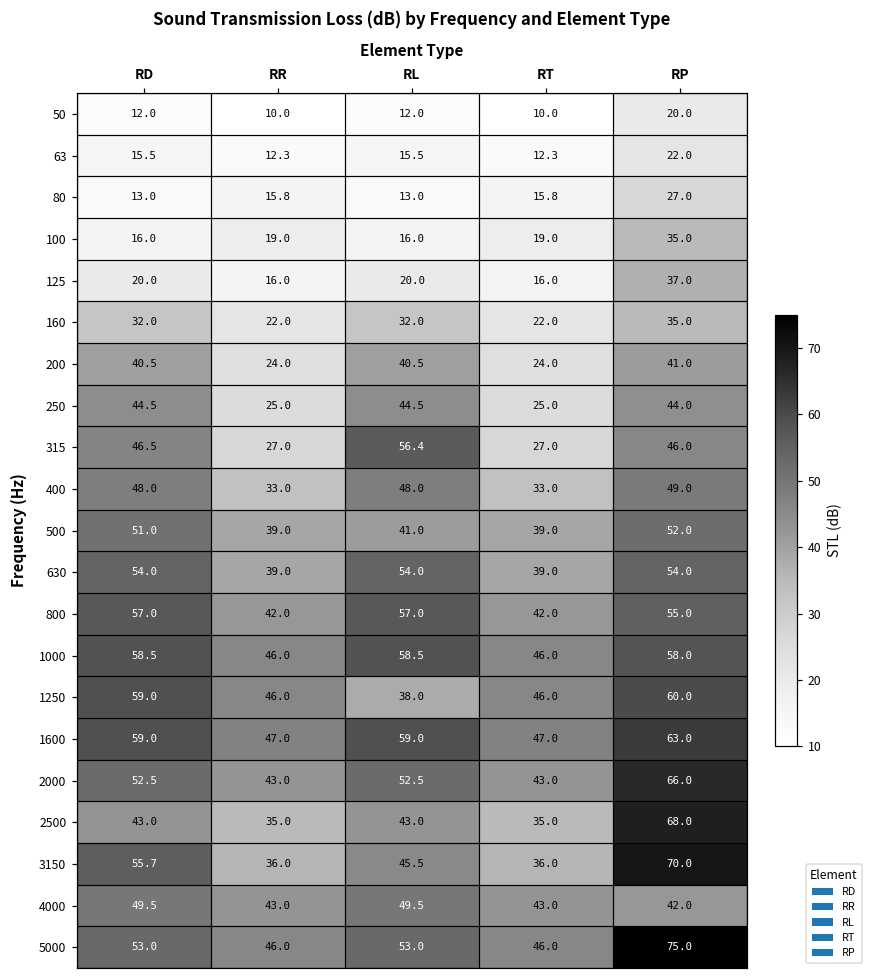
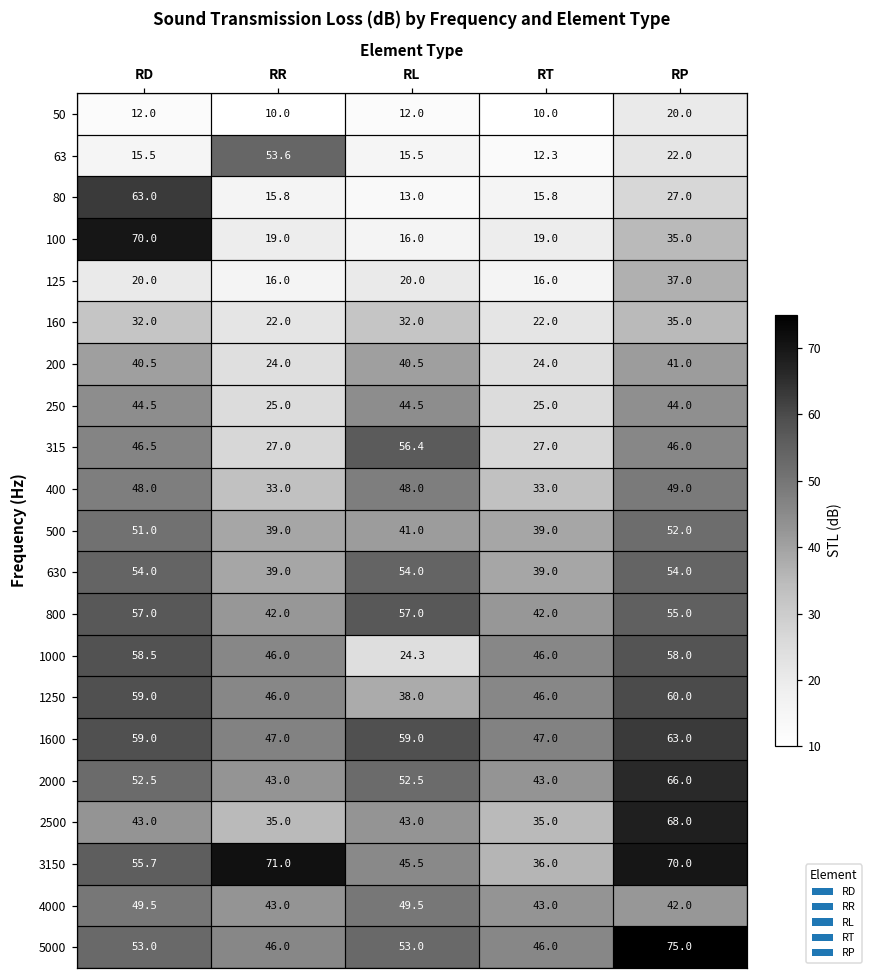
63, RR: 12.3 -> 53.6
80, RD: 13.0 -> 63.0
100, RD: 16.0 -> 70.0
1000, RL: 58.5 -> 24.3
3150, RR: 36.0 -> 71.0
